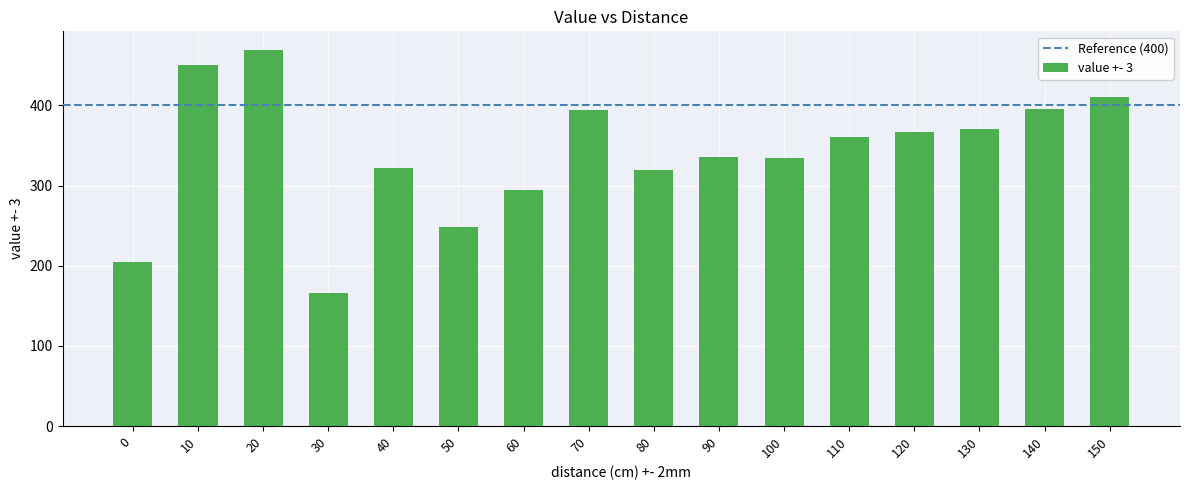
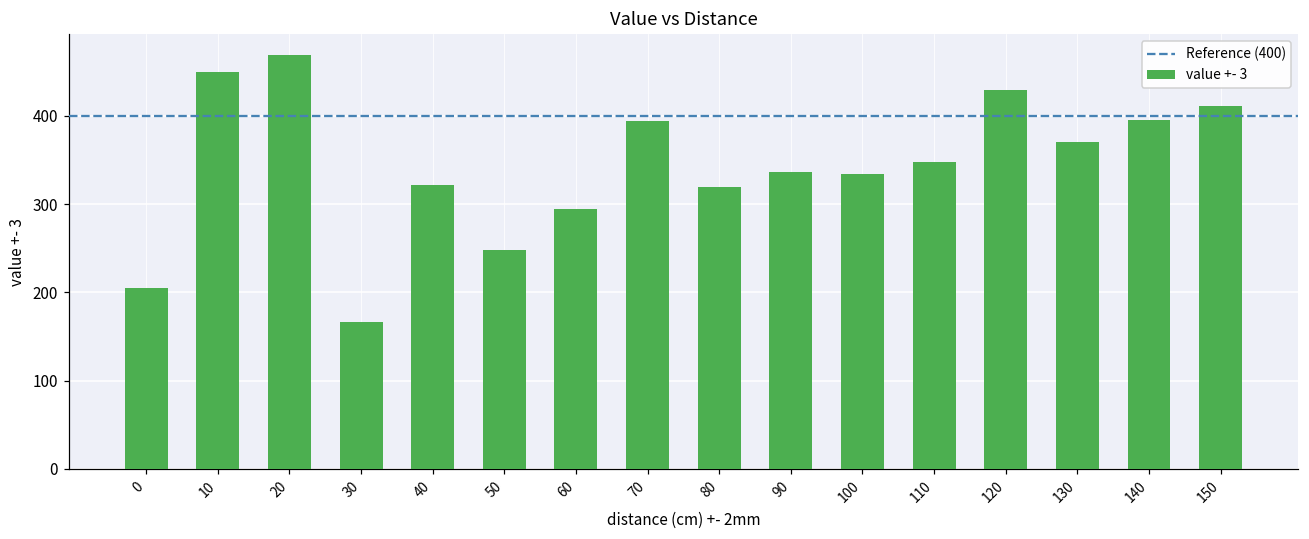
110: 360 -> 350
120: 370 -> 430
